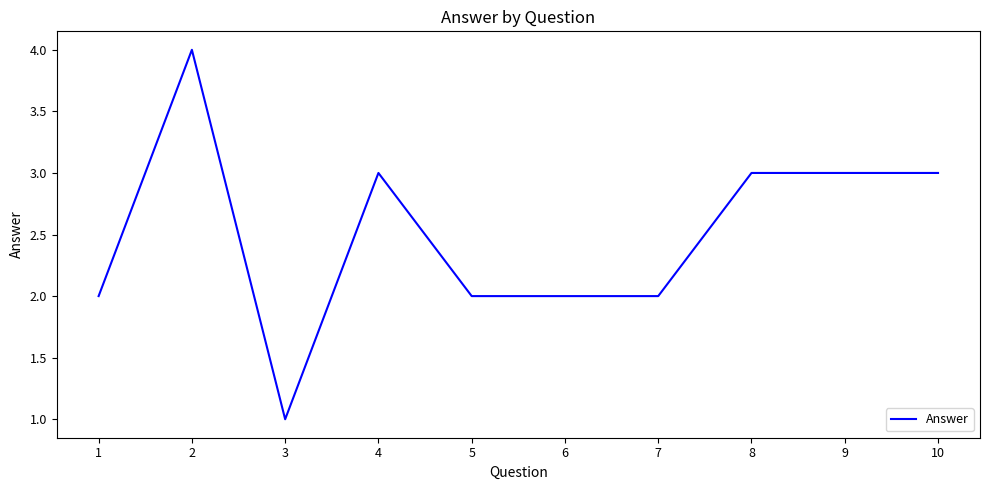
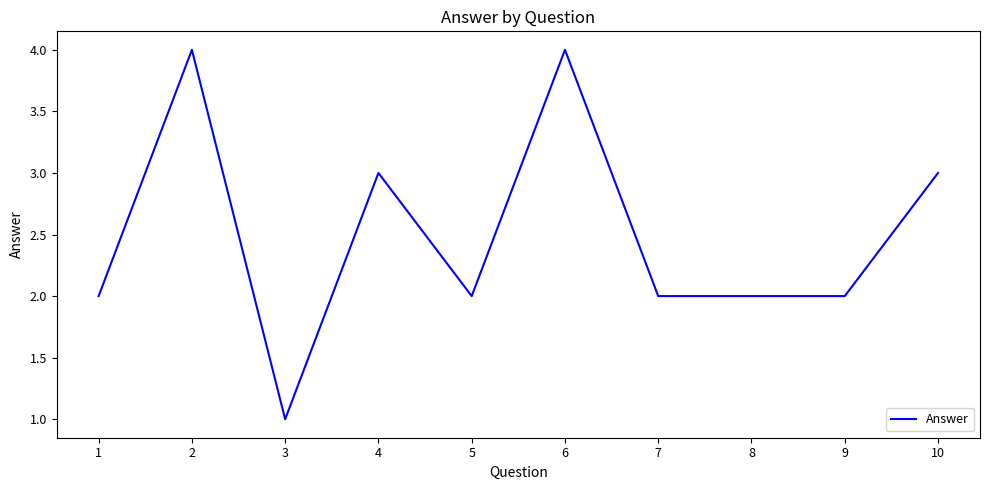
6: 2 -> 4
8: 3 -> 2
9: 3 -> 2
